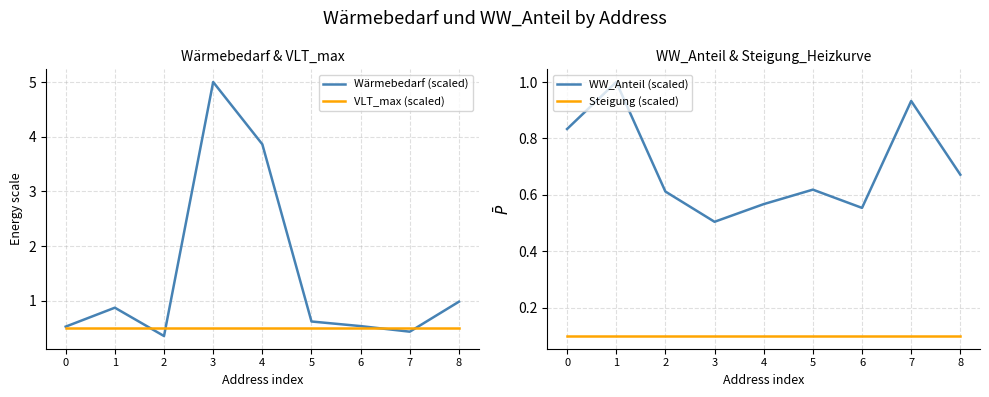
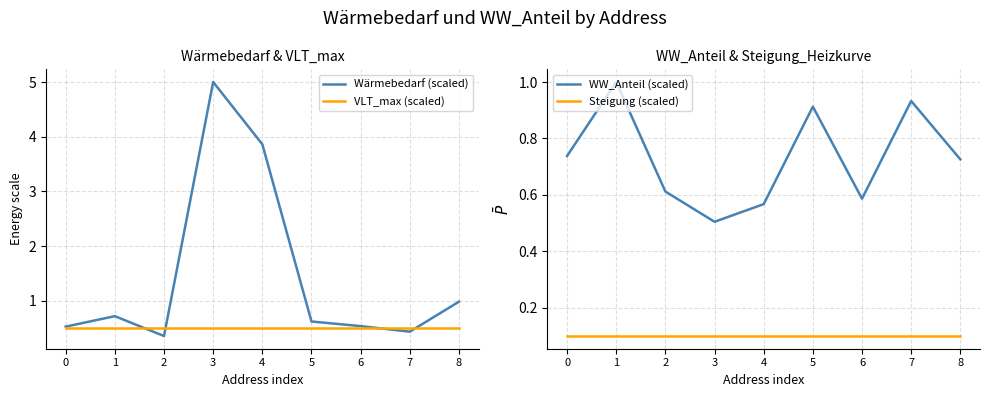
Wärmebedarf & VLT_max, Wärmebedarf (scaled), 1: 0.9 -> 0.7
WW_Anteil & Steigung_Heizkurve, WW_Anteil (scaled), 0: 0.83 -> 0.74
WW_Anteil & Steigung_Heizkurve, WW_Anteil (scaled), 5: 0.62 -> 0.91
WW_Anteil & Steigung_Heizkurve, WW_Anteil (scaled), 6: 0.55 -> 0.59
WW_Anteil & Steigung_Heizkurve, WW_Anteil (scaled), 8: 0.67 -> 0.73
